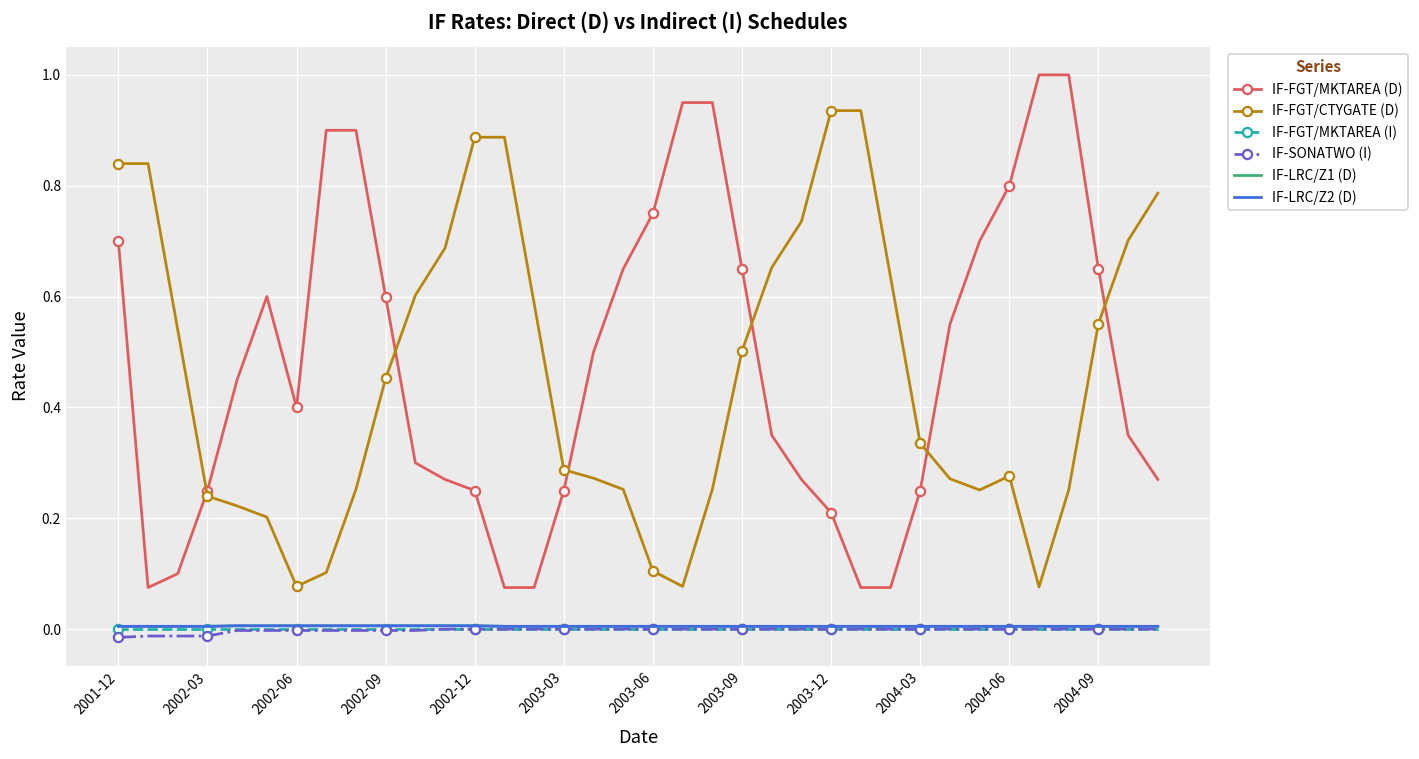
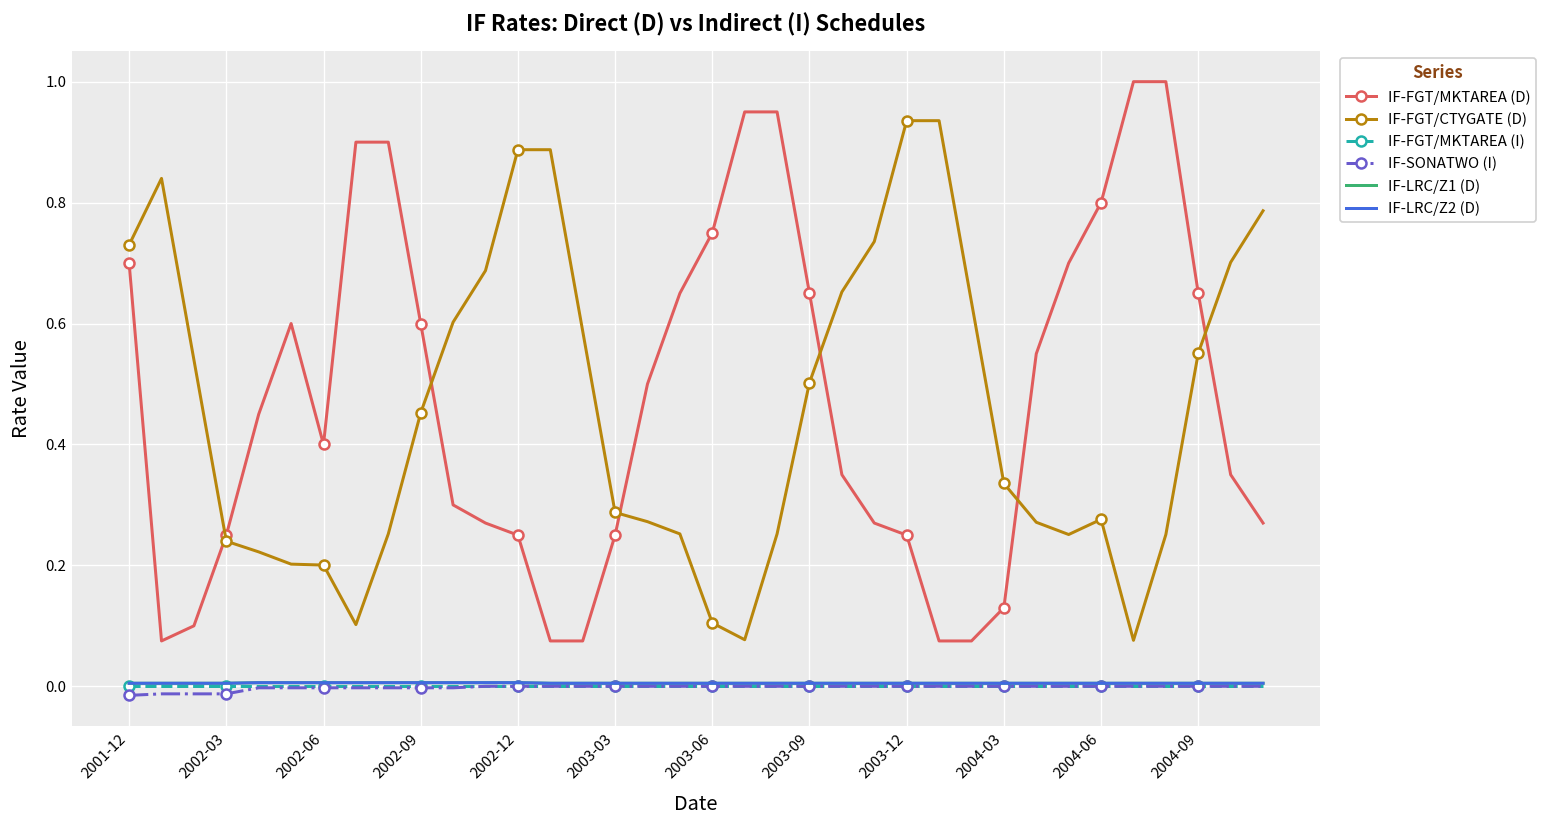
IF-FGT/CTYGATE (D), 2001-12: 0.84 -> 0.73
IF-FGT/CTYGATE (D), 2002-06: 0.08 -> 0.20
IF-FGT/MKTAREA (D), 2003-12: 0.21 -> 0.25
IF-FGT/MKTAREA (D), 2004-03: 0.25 -> 0.13
